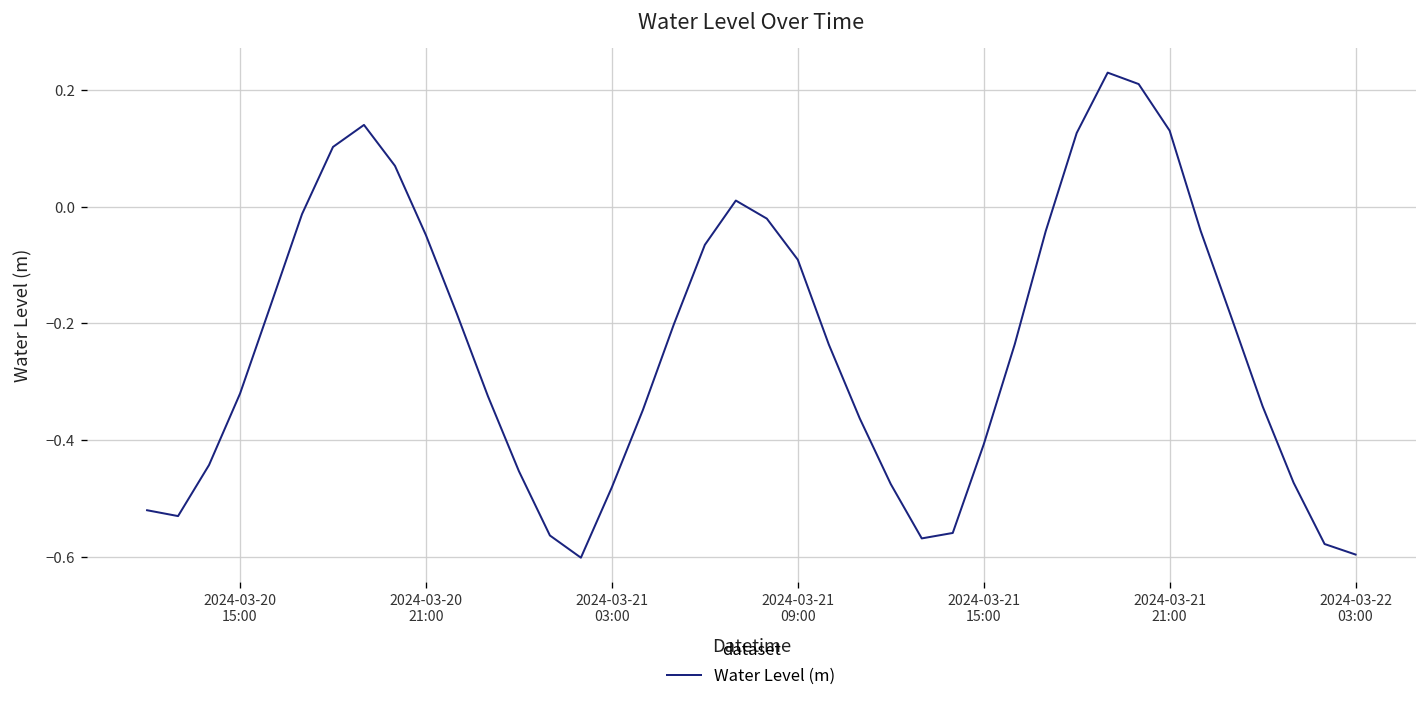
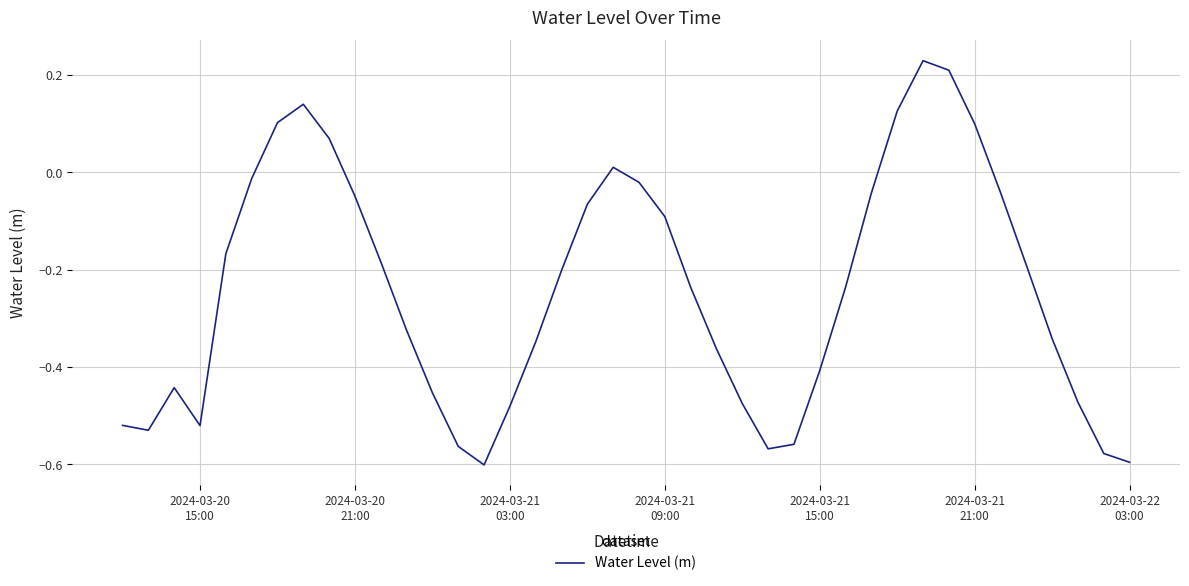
2024-03-20 15:00: -0.32 -> -0.52
2024-03-21 21:00: 0.13 -> 0.10
